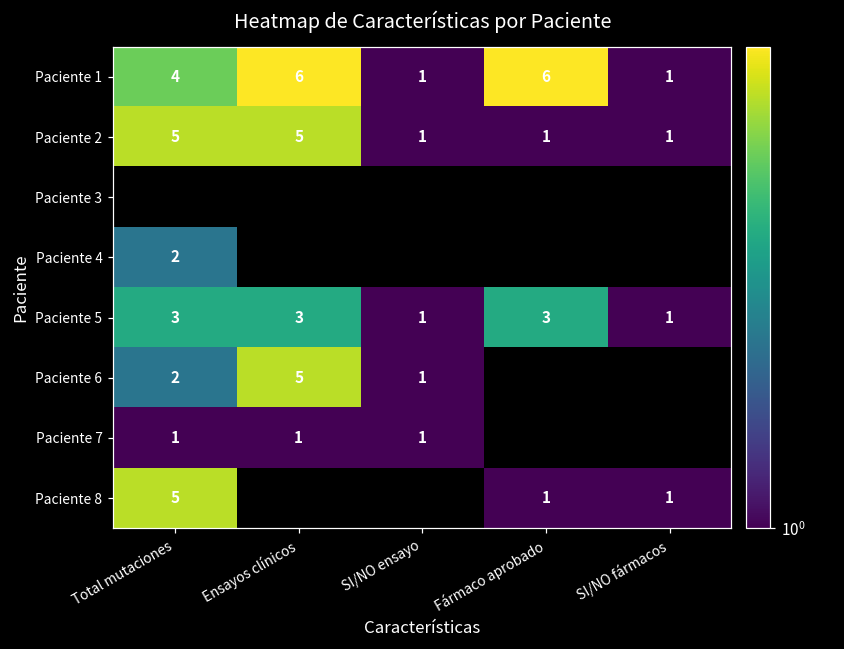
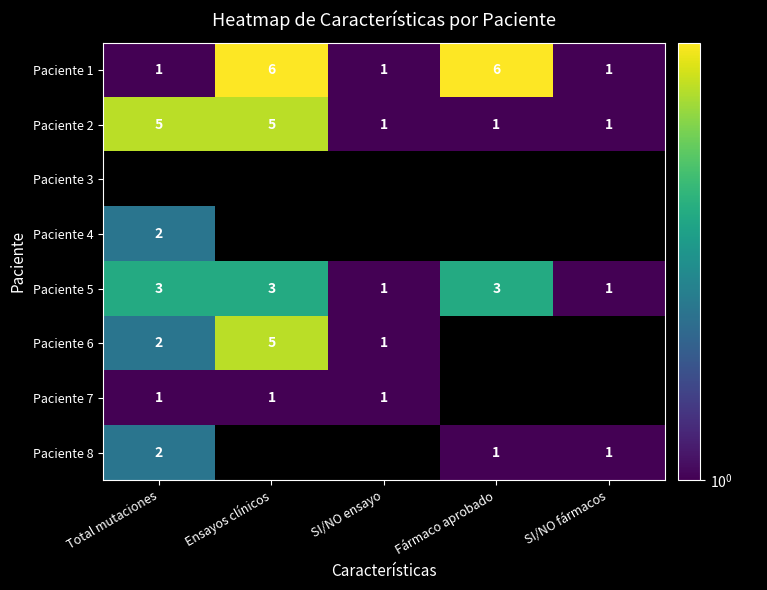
Paciente 1, Total mutaciones: 4 -> 1
Paciente 8, Total mutaciones: 5 -> 2
